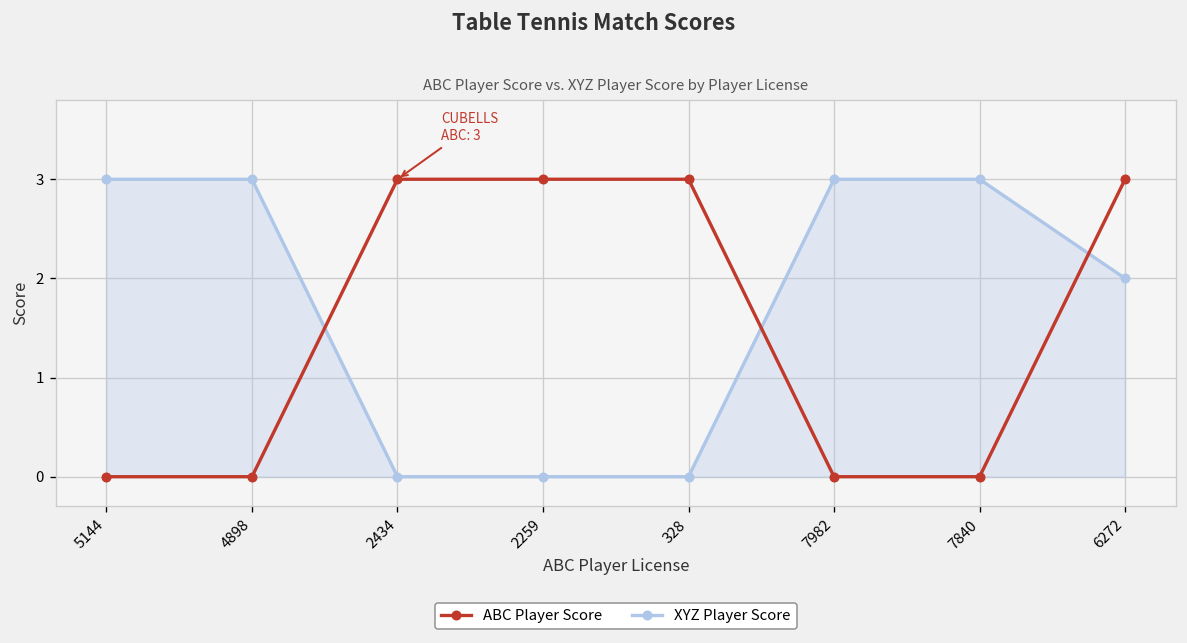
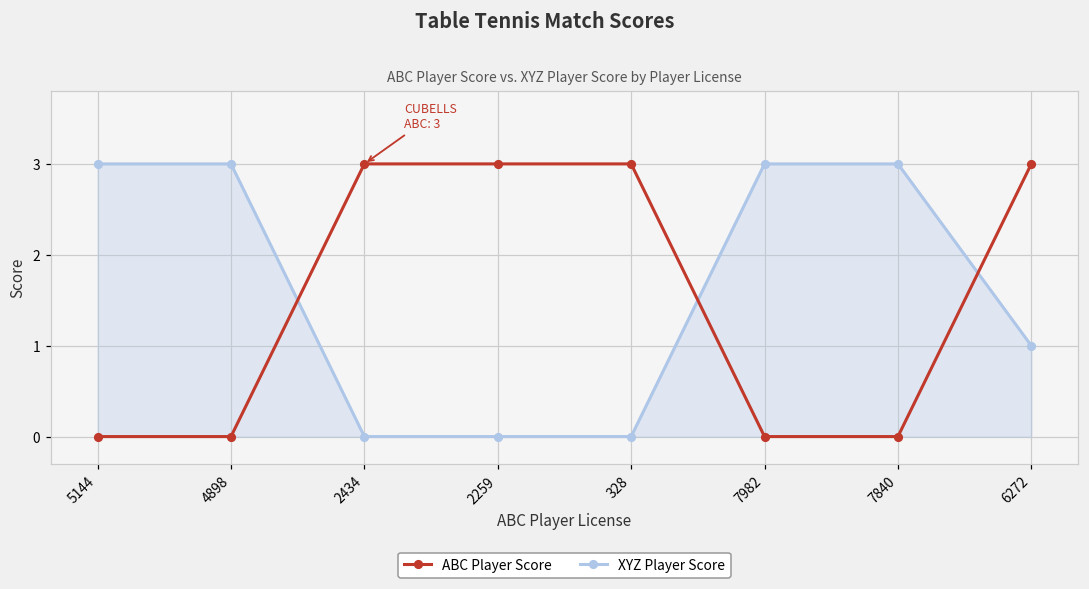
XYZ Player Score, 6272: 2 -> 1
